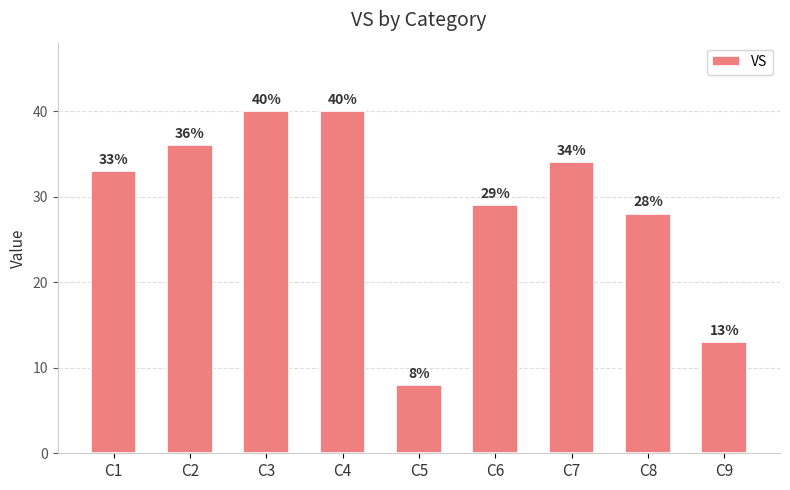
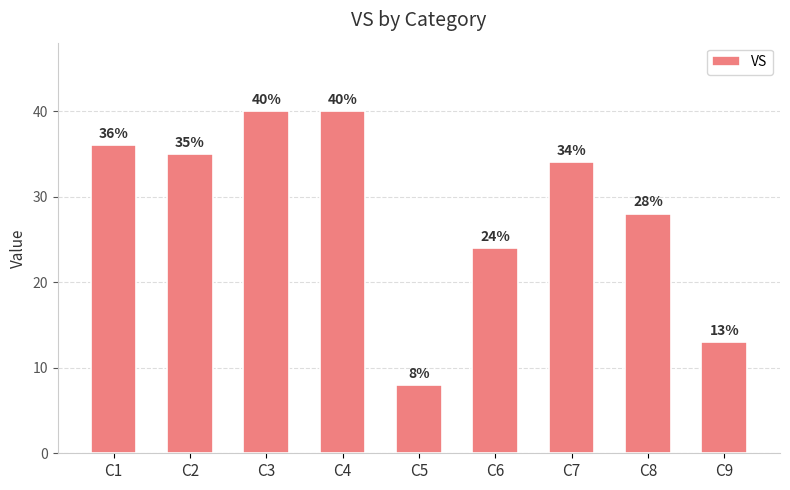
C1: 33% -> 36%
C2: 36% -> 35%
C6: 29% -> 24%
